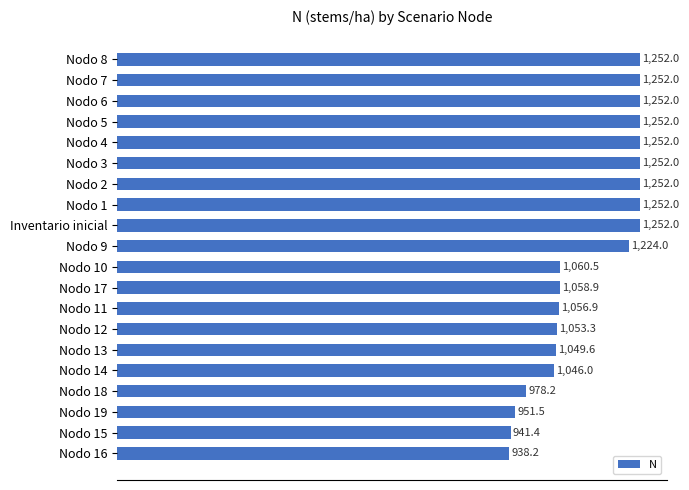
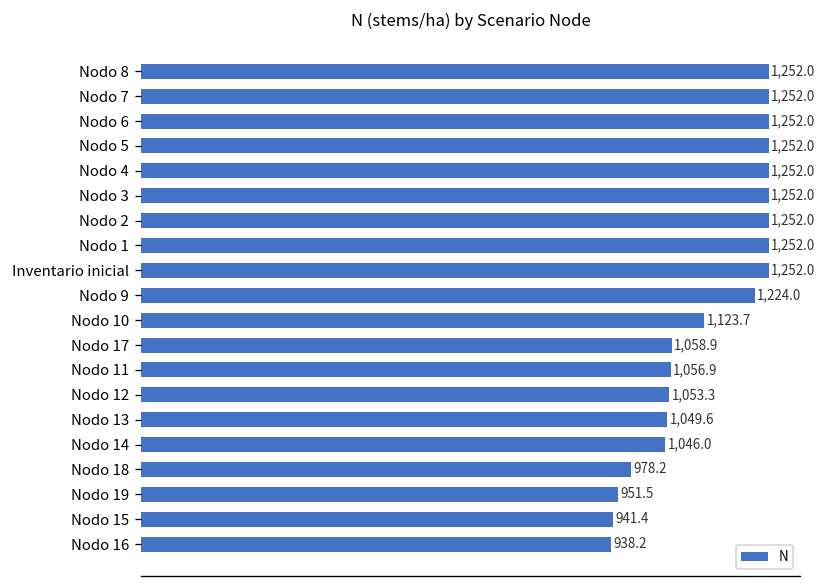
Nodo 10: 1,060.5 -> 1,123.7
